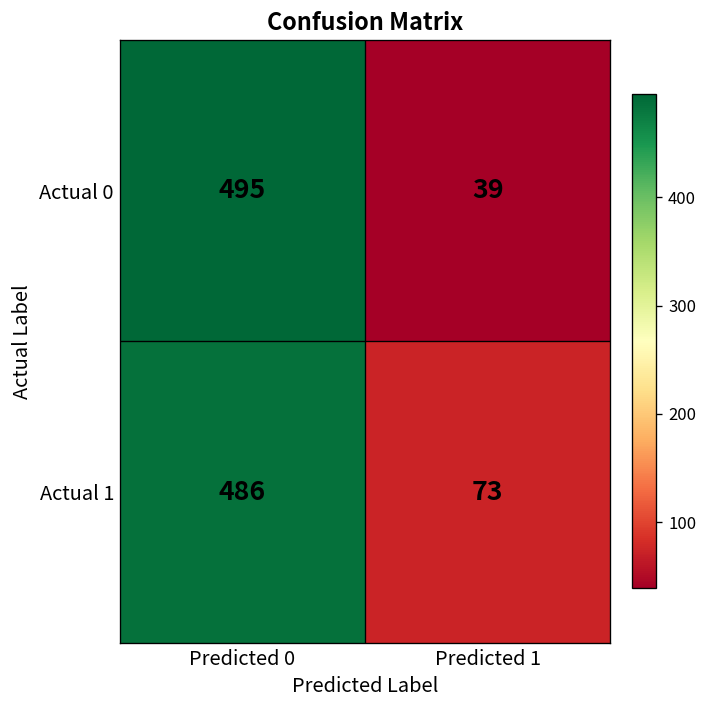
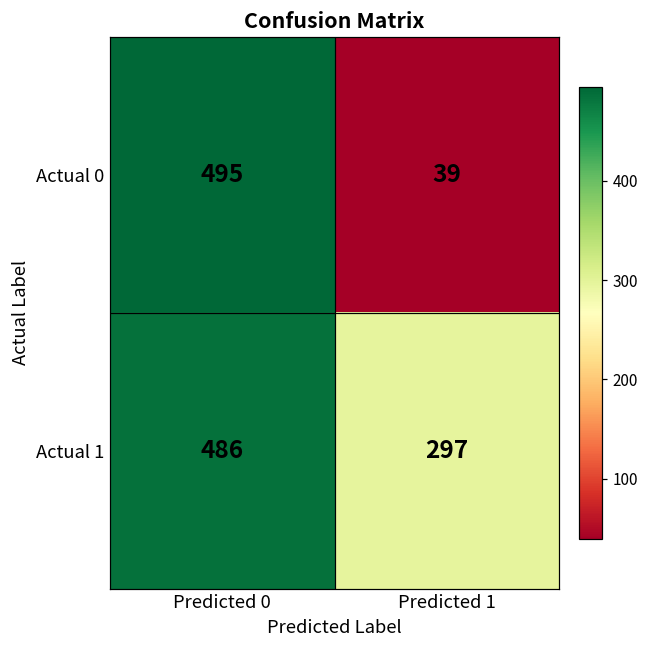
Actual 1, Predicted 1: 73 -> 297
